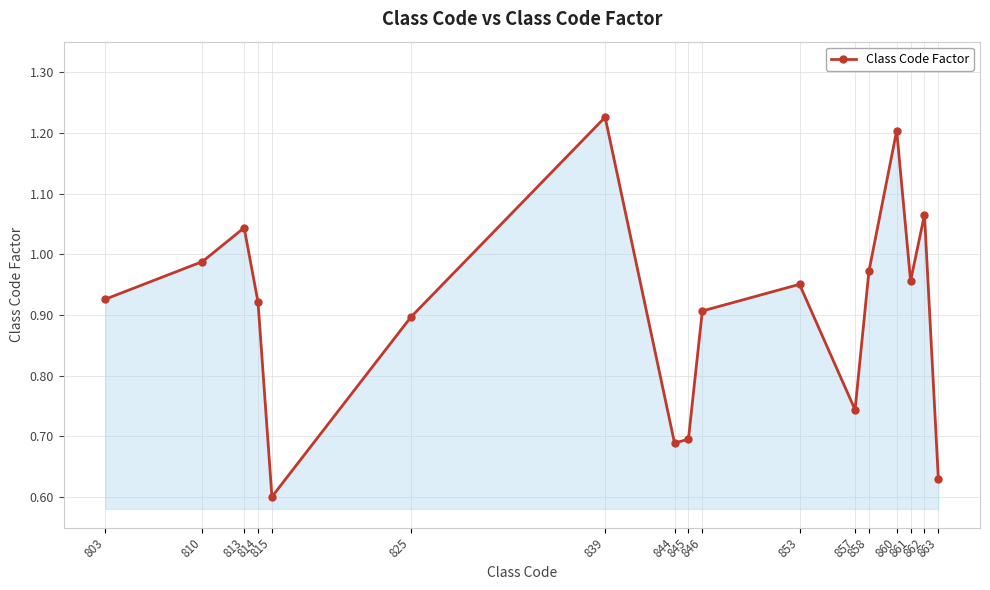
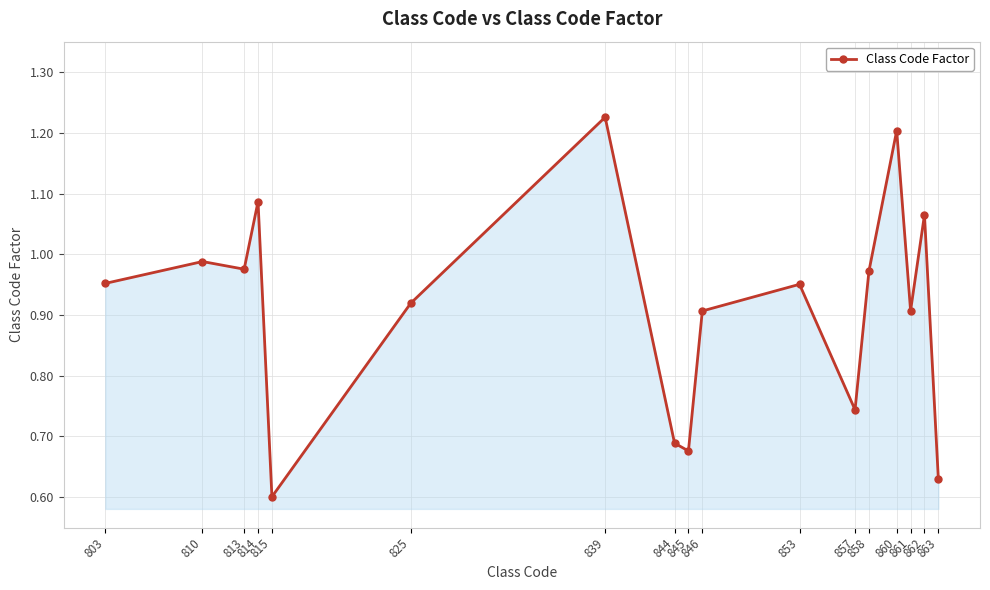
803: 0.93 -> 0.95
813: 1.04 -> 0.98
814: 0.92 -> 1.09
825: 0.90 -> 0.92
845: 0.70 -> 0.68
861: 0.96 -> 0.91
